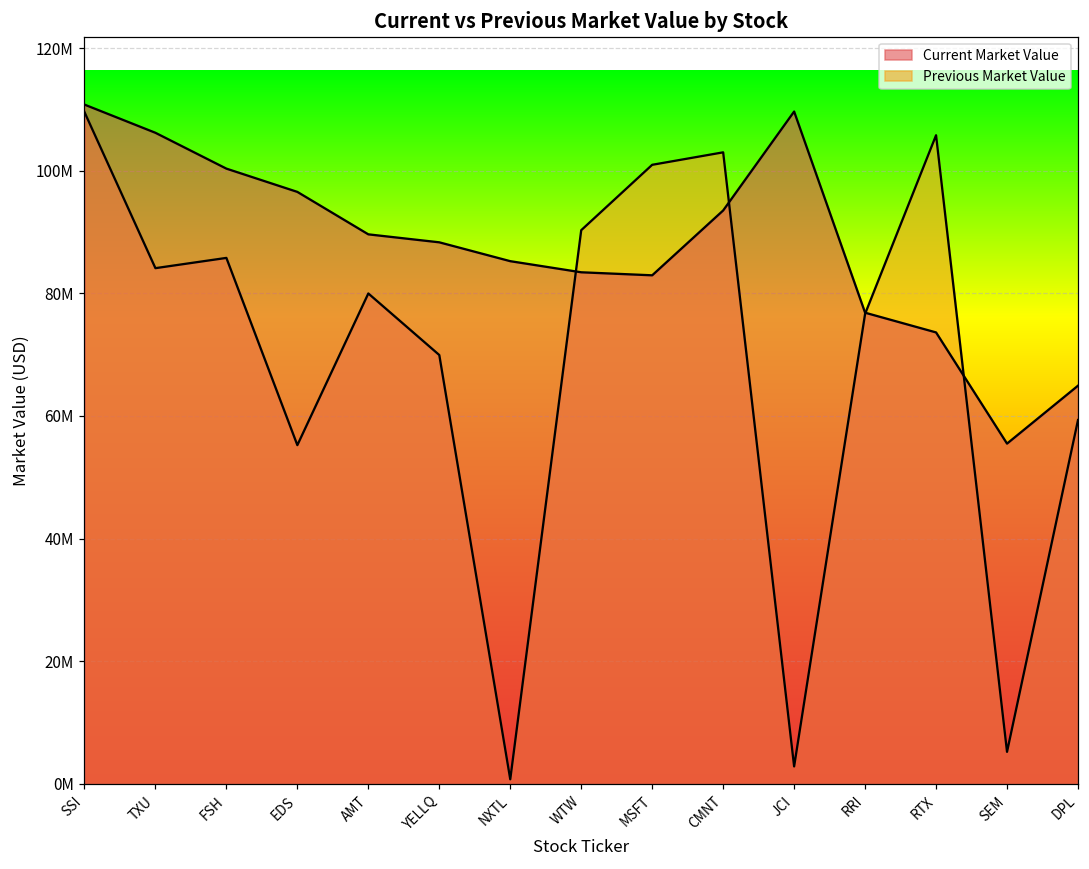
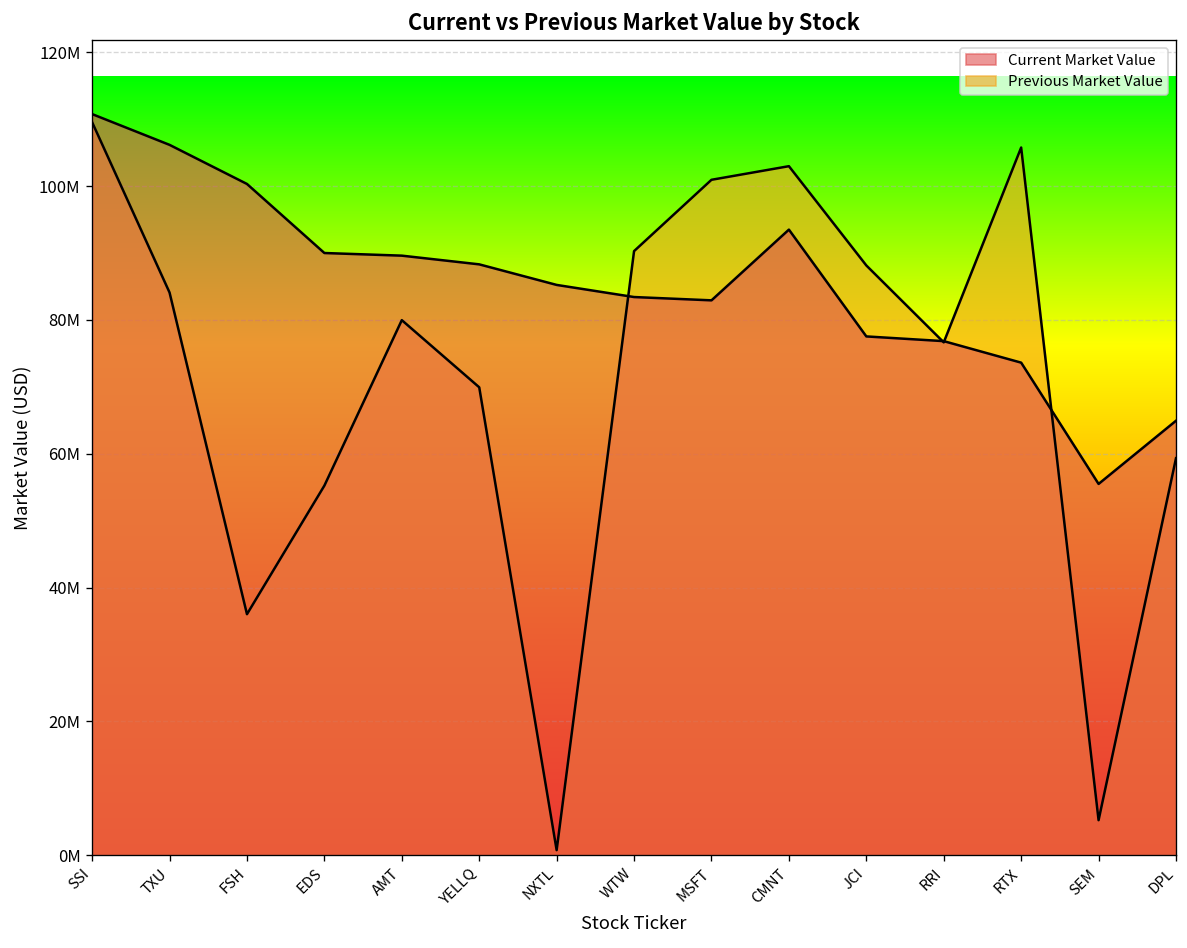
Previous Market Value, FSH: 86000000 -> 36000000
Current Market Value, EDS: 97000000 -> 90000000
Previous Market Value, JCI: 3000000 -> 88000000
Current Market Value, JCI: 110000000 -> 78000000
